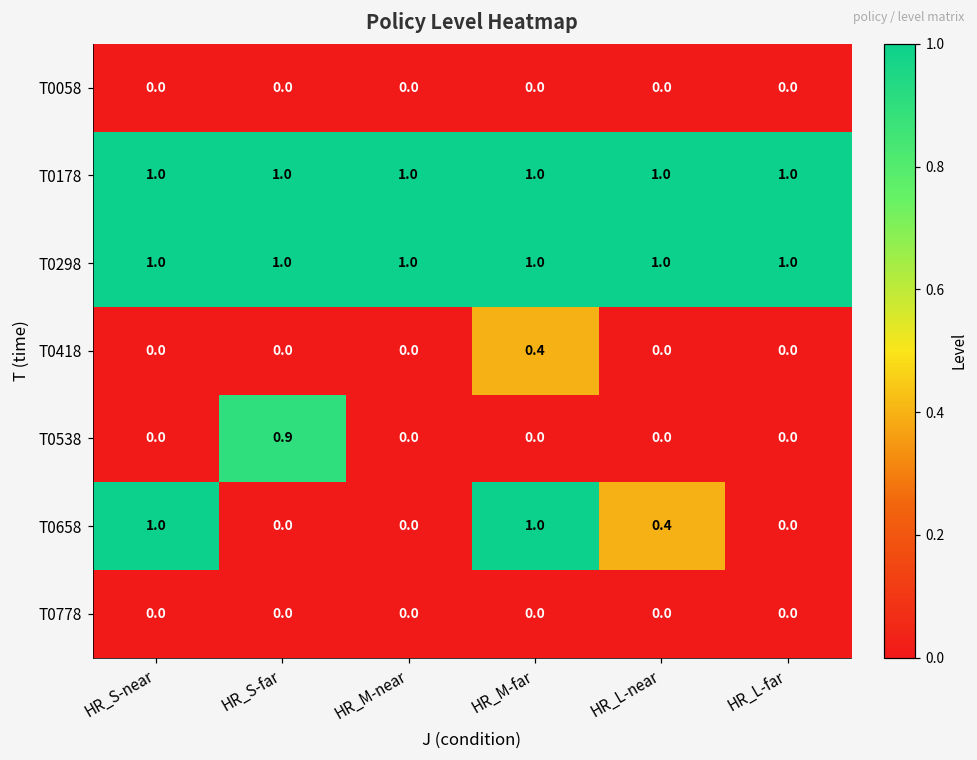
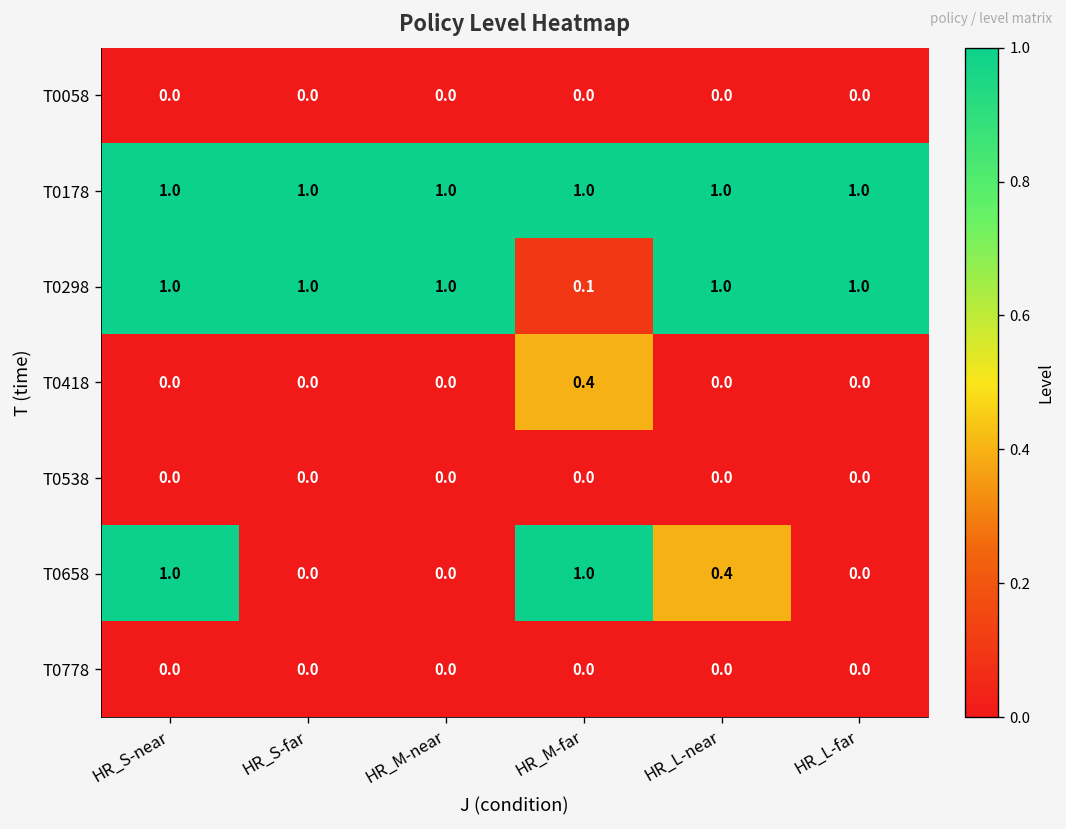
T0298, HR_M-far: 1.0 -> 0.1
T0538, HR_S-far: 0.9 -> 0.0
